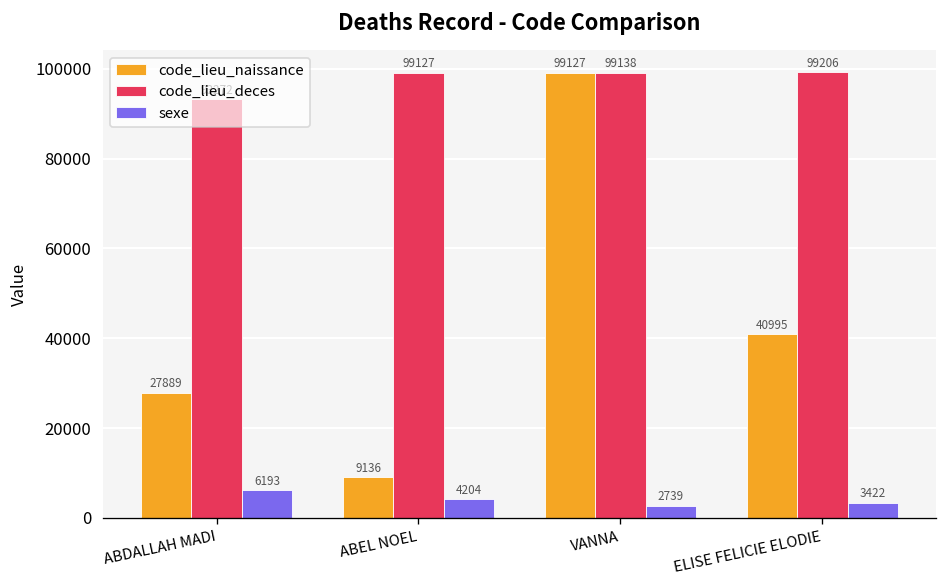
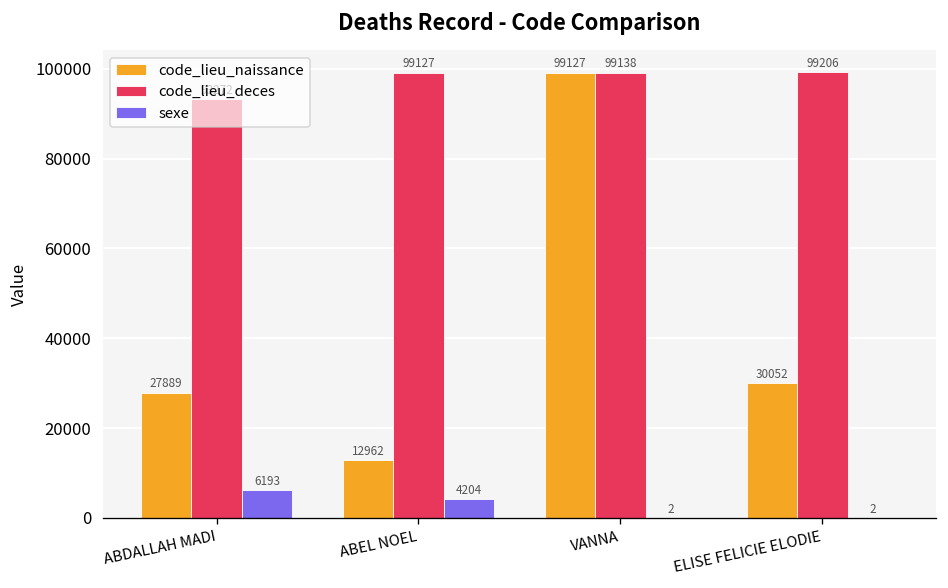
code_lieu_naissance, ABEL NOEL: 9136 -> 12962
sexe, VANNA: 2739 -> 2
code_lieu_naissance, ELISE FELICIE ELODIE: 40995 -> 30052
sexe, ELISE FELICIE ELODIE: 3422 -> 2
